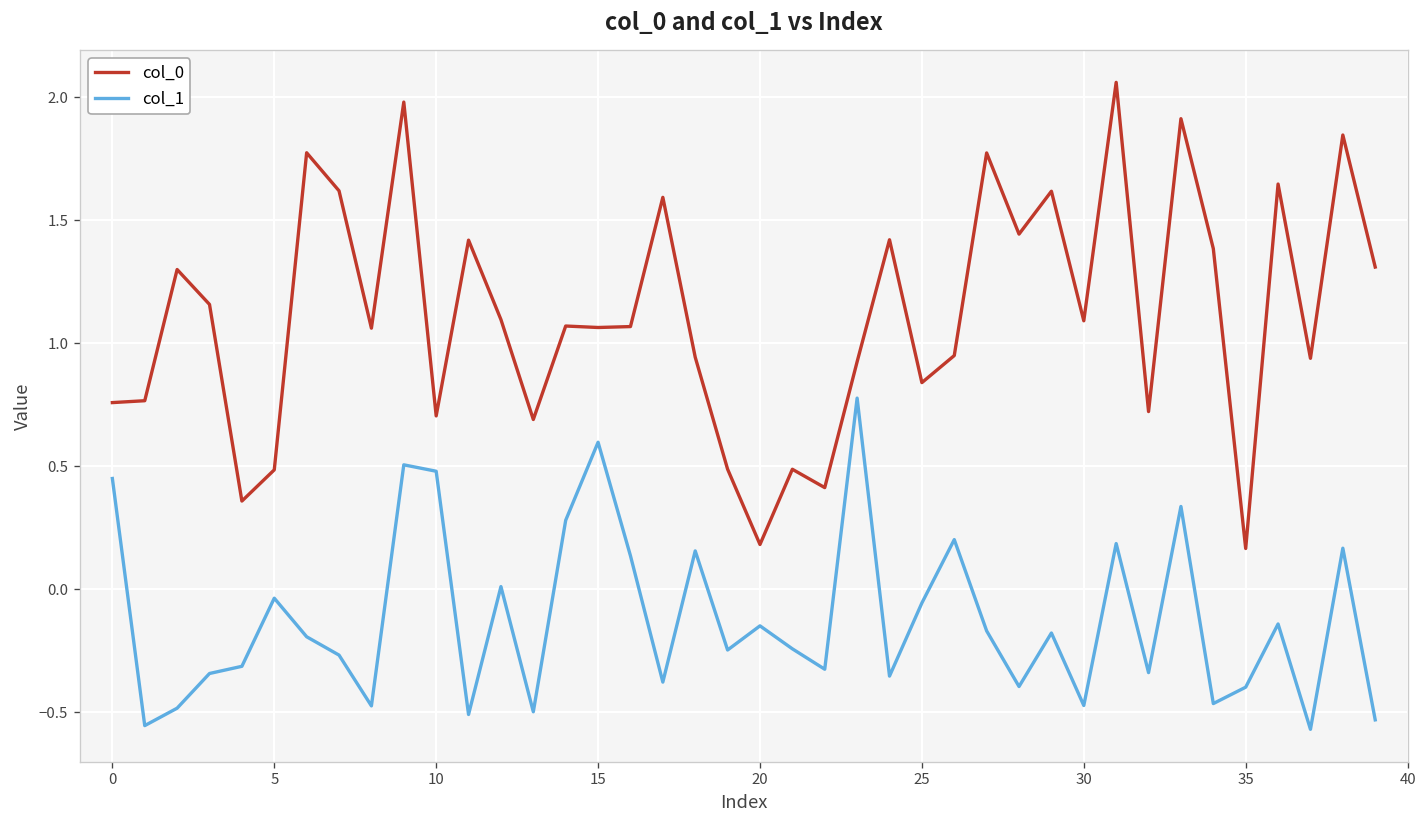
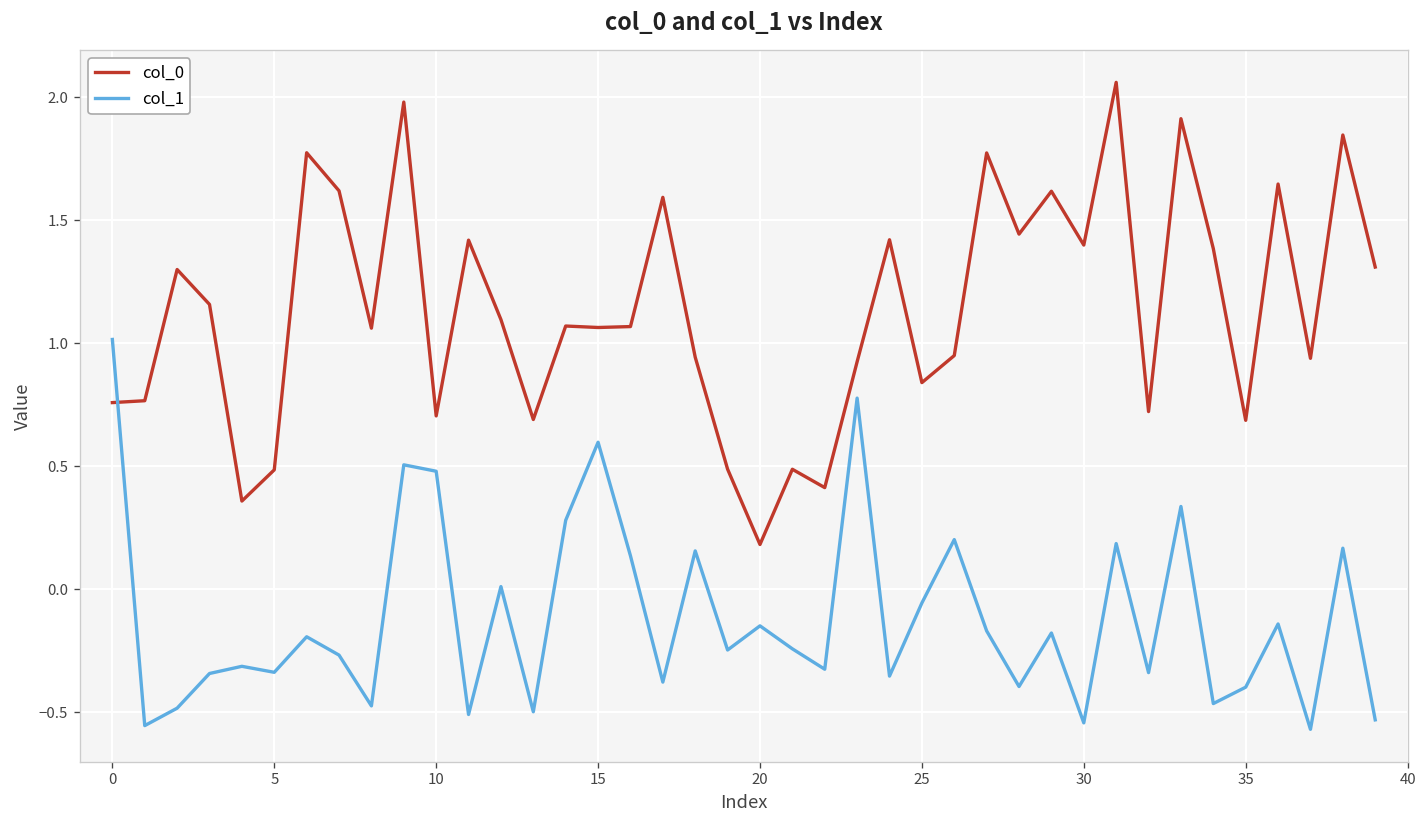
col_1, 0: 0.45 -> 1.02
col_1, 5: -0.04 -> -0.34
col_0, 30: 1.09 -> 1.40
col_1, 30: -0.47 -> -0.54
col_0, 35: 0.17 -> 0.69
